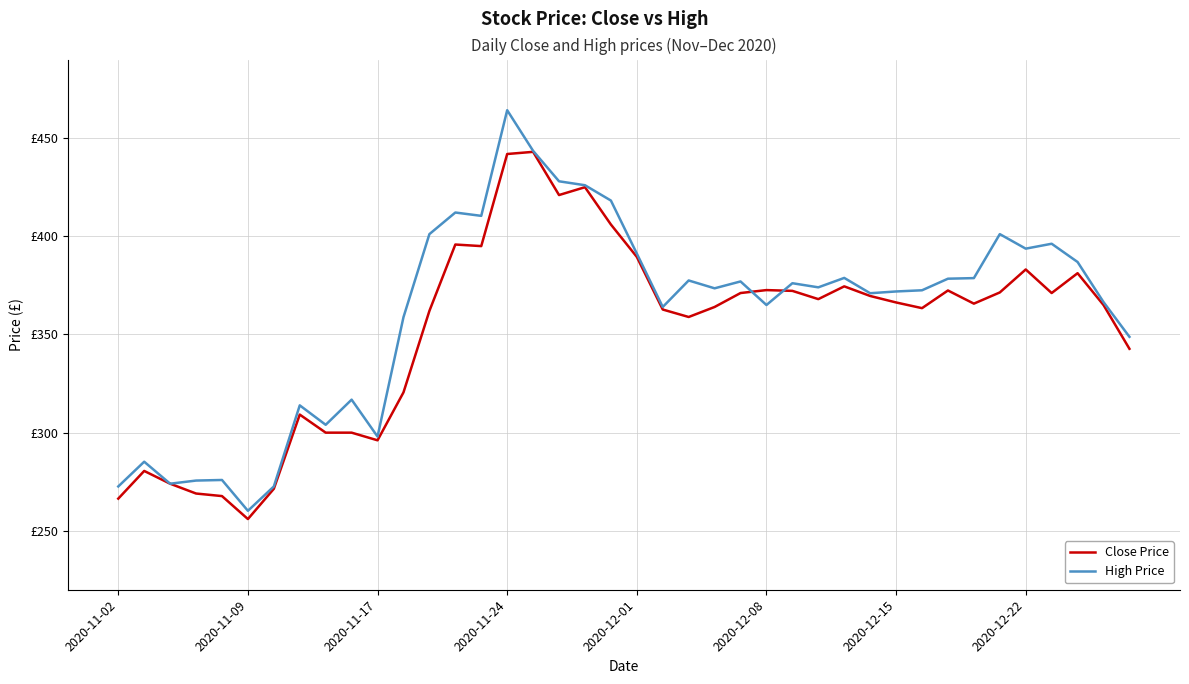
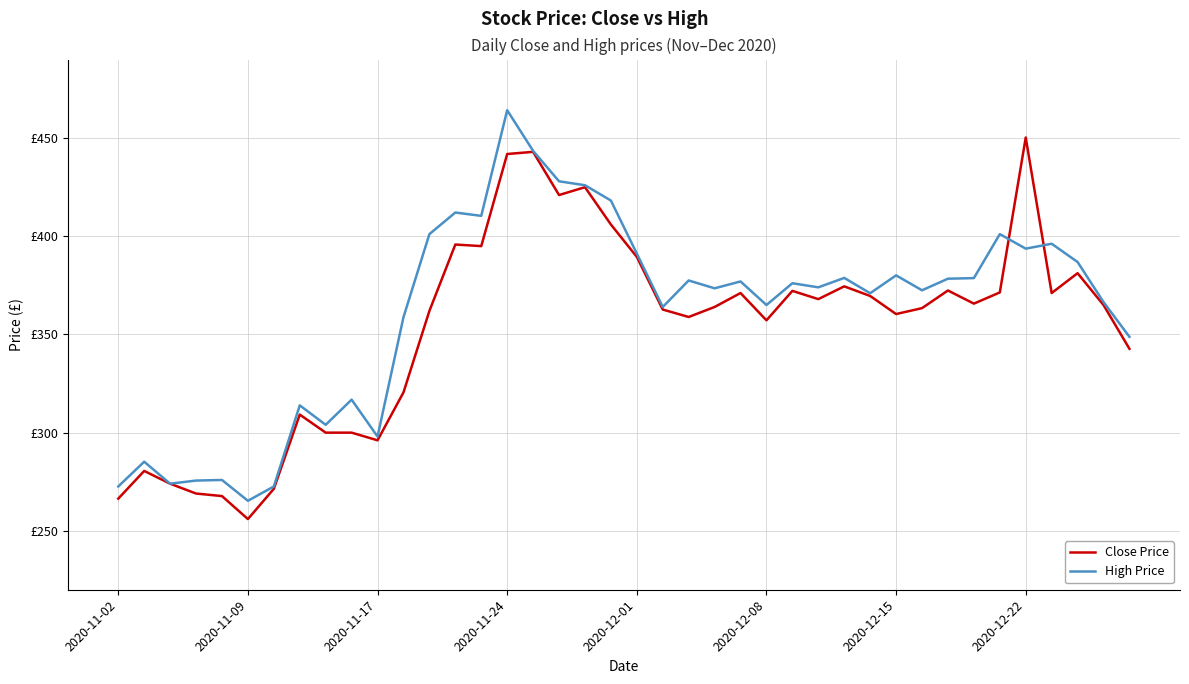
High Price, 2020-11-09: £260 -> £265
Close Price, 2020-12-08: £373 -> £357
Close Price, 2020-12-15: £366 -> £360
High Price, 2020-12-15: £372 -> £380
Close Price, 2020-12-22: £383 -> £450
